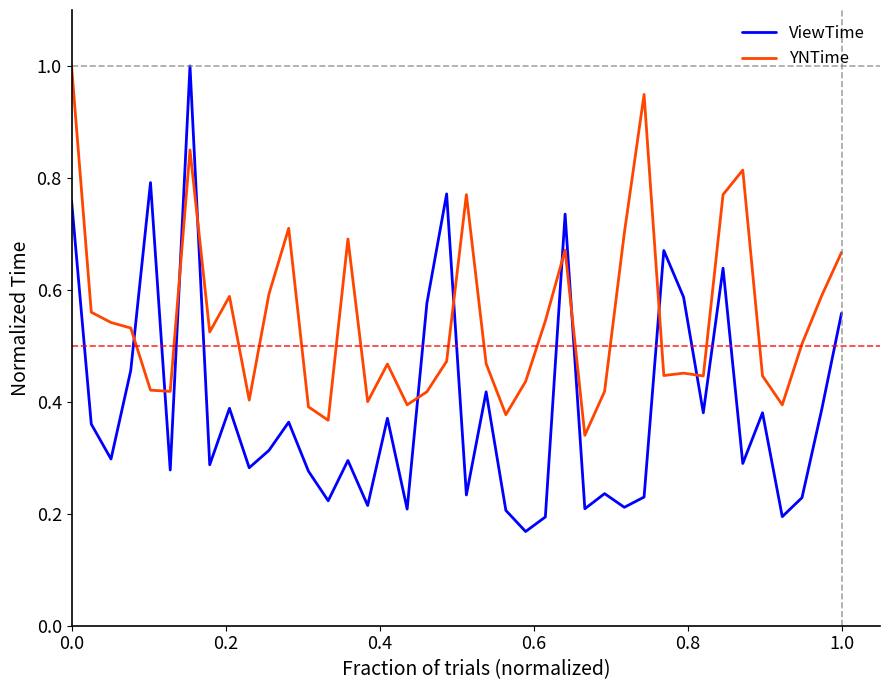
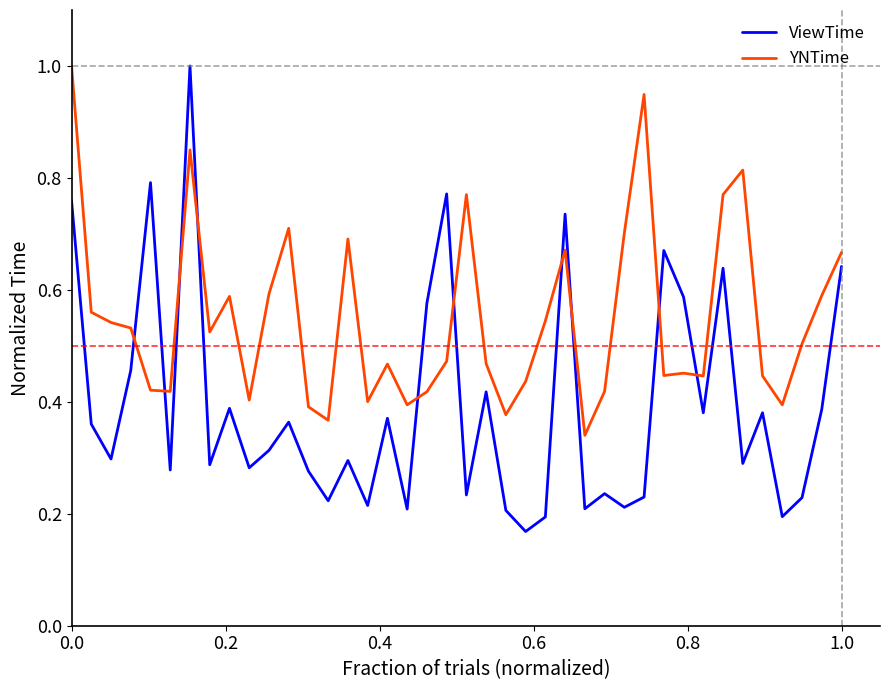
ViewTime, 1.0: 0.56 -> 0.64
